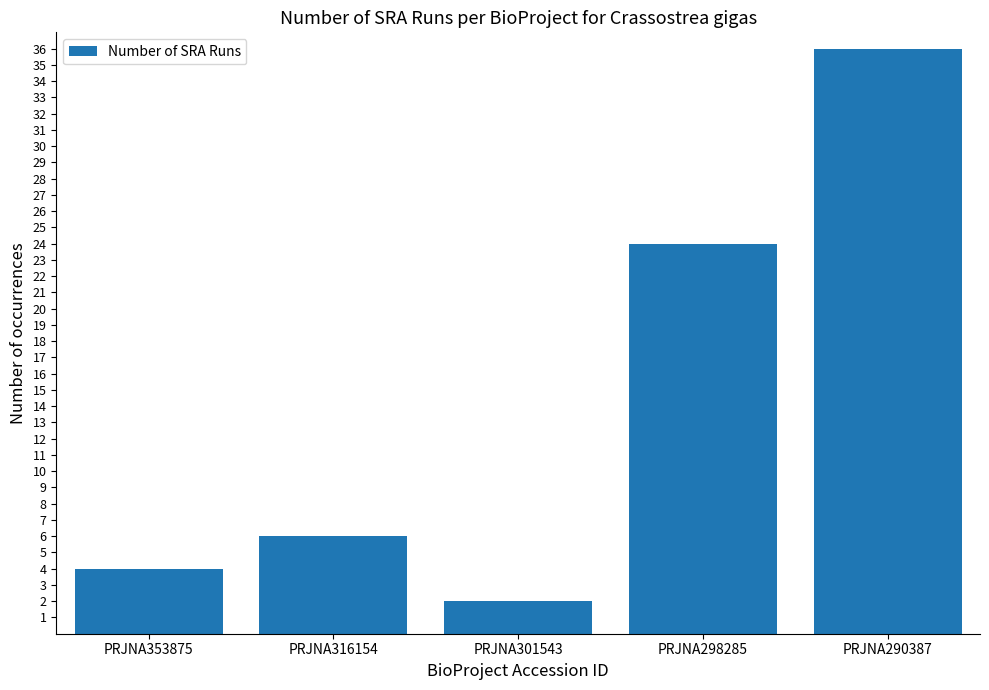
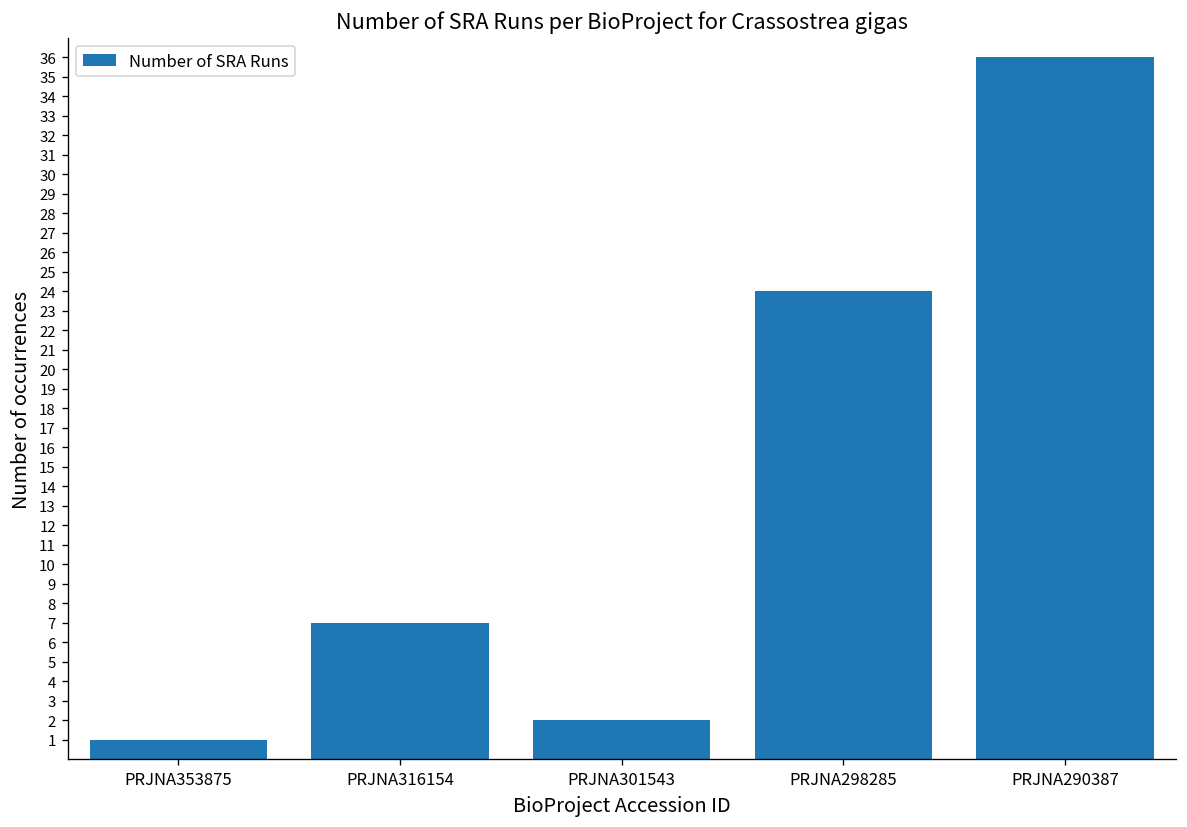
PRJNA353875: 4 -> 1
PRJNA316154: 6 -> 7
